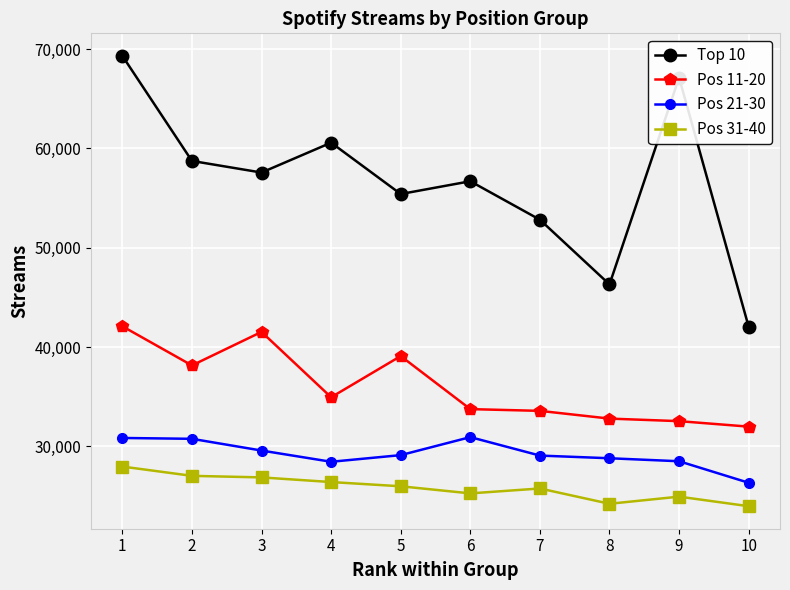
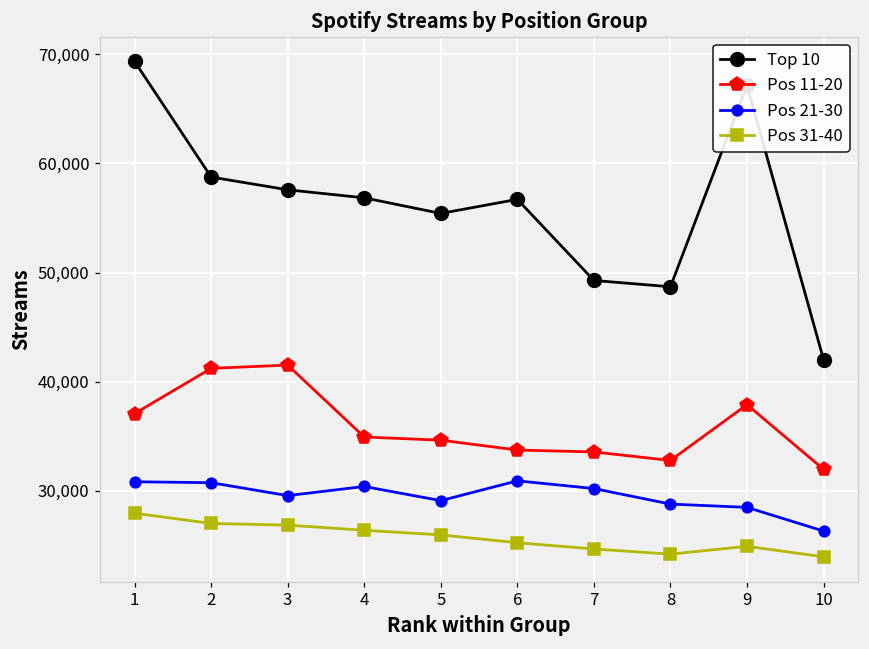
Pos 11-20, 1: 42,000 -> 37,000
Pos 11-20, 2: 38,000 -> 41,000
Top 10, 4: 61,000 -> 57,000
Pos 21-30, 4: 28,000 -> 30,000
Pos 11-20, 5: 39,000 -> 35,000
Top 10, 7: 53,000 -> 49,000
Pos 21-30, 7: 29,000 -> 30,000
Pos 31-40, 7: 26,000 -> 25,000
Top 10, 8: 46,000 -> 49,000
Pos 11-20, 9: 33,000 -> 38,000
